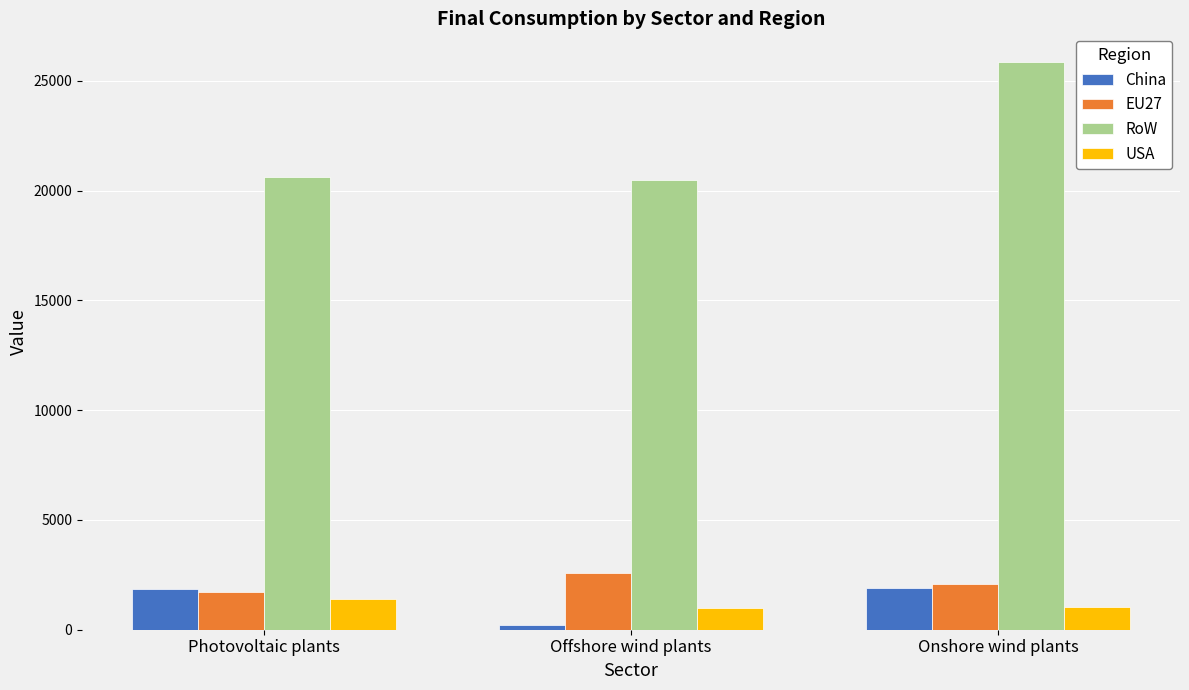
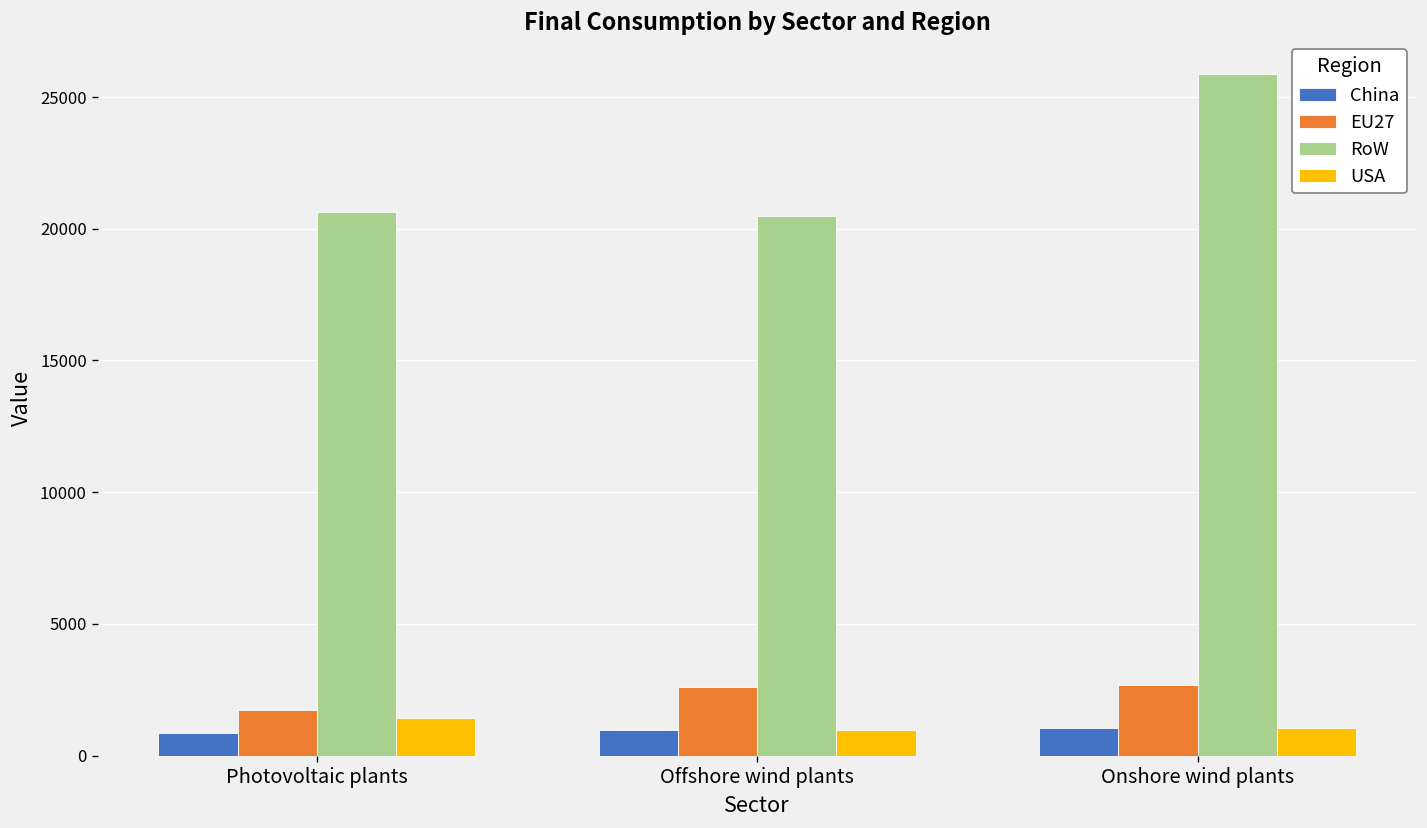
China, Photovoltaic plants: 1900 -> 900
China, Offshore wind plants: 200 -> 1000
China, Onshore wind plants: 1900 -> 1000
EU27, Onshore wind plants: 2100 -> 2700
